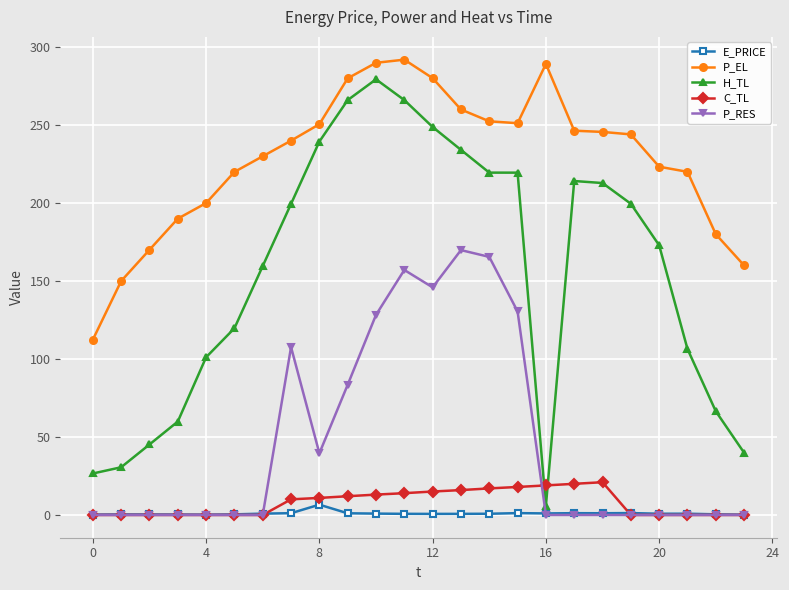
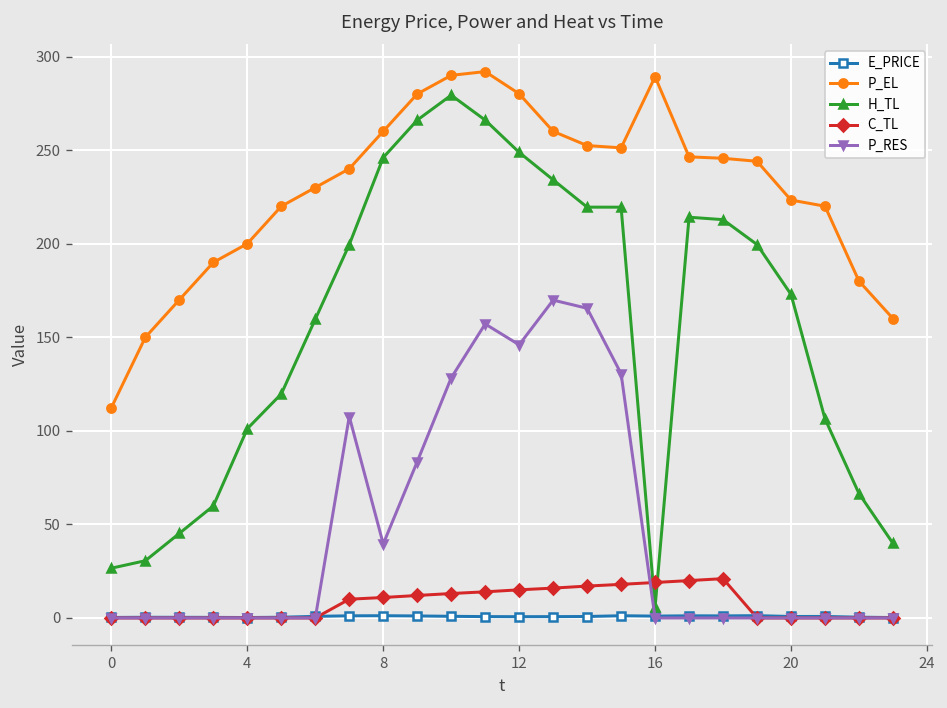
E_PRICE, 8: 7 -> 1
P_EL, 8: 251 -> 260
H_TL, 8: 239 -> 246
